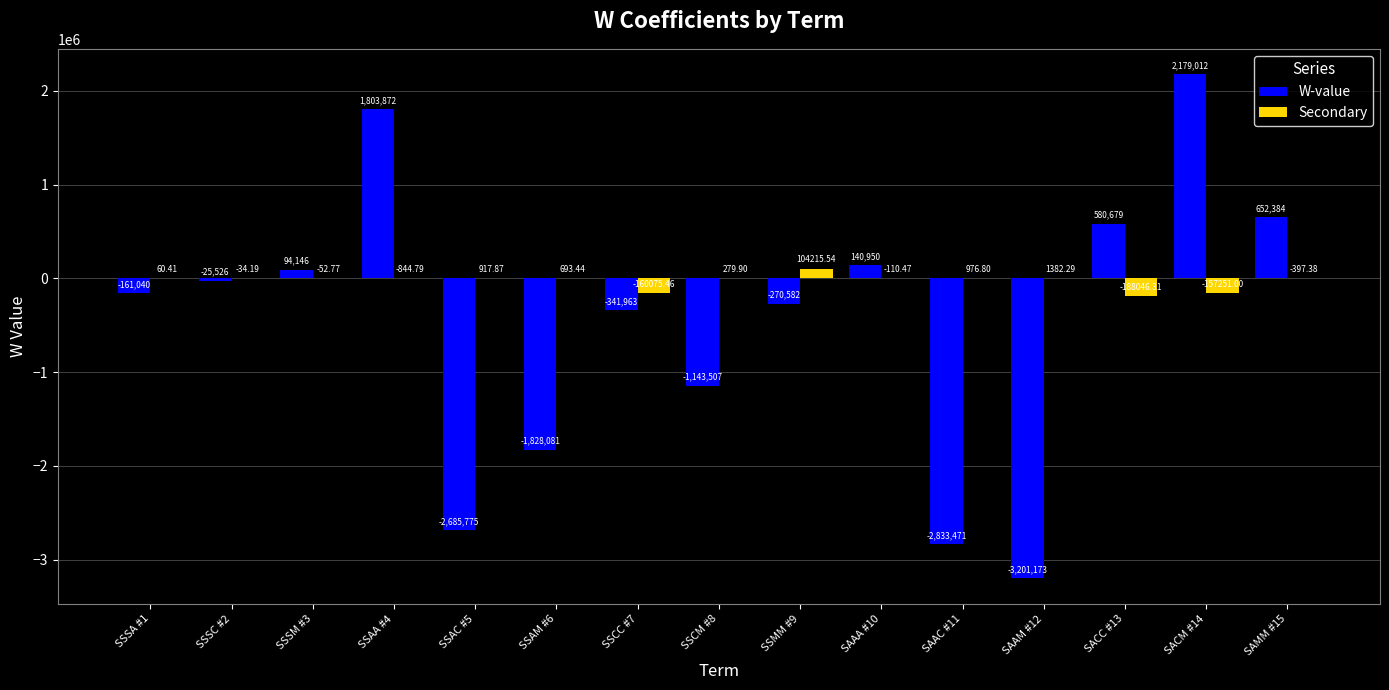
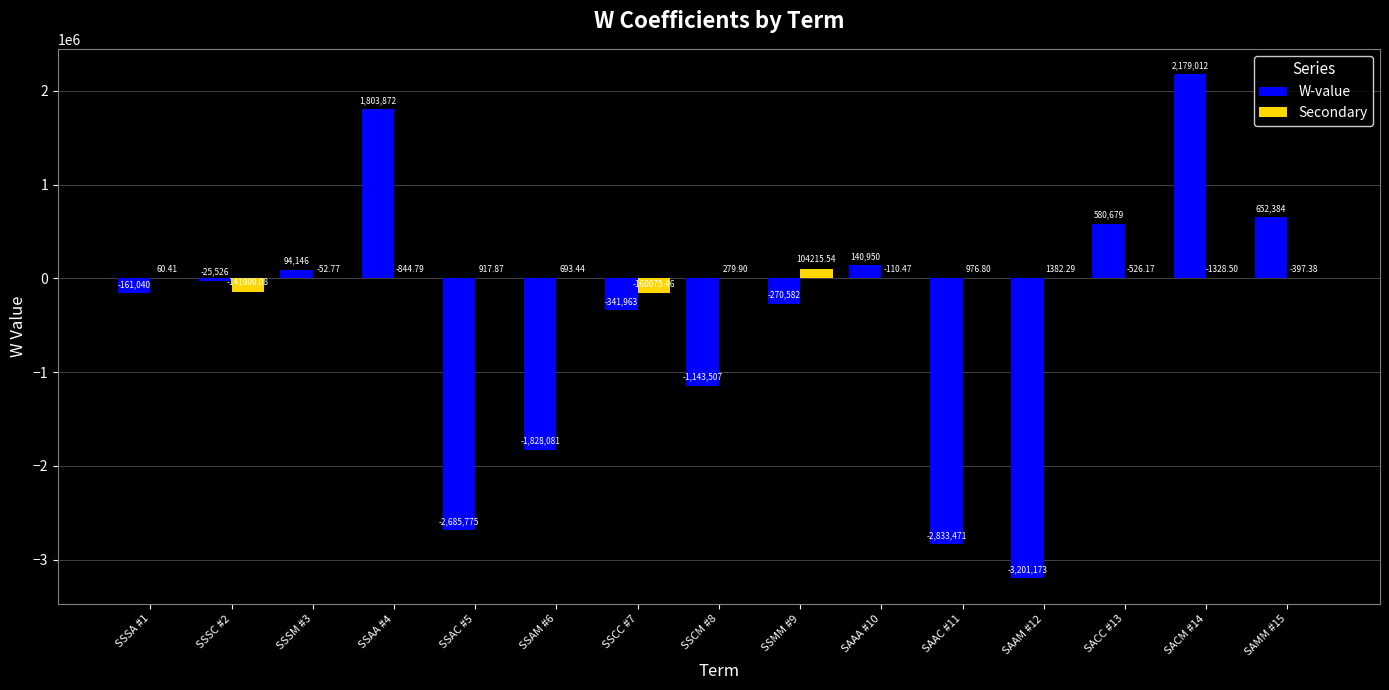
Secondary, SSSC #2: -34.19 -> -141900.08
Secondary, SACC #13: -188046.31 -> -526.17
Secondary, SACM #14: -157251.00 -> -1328.50
